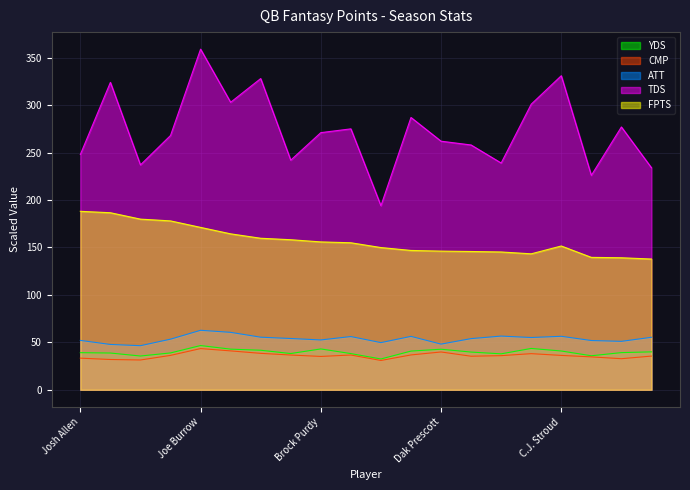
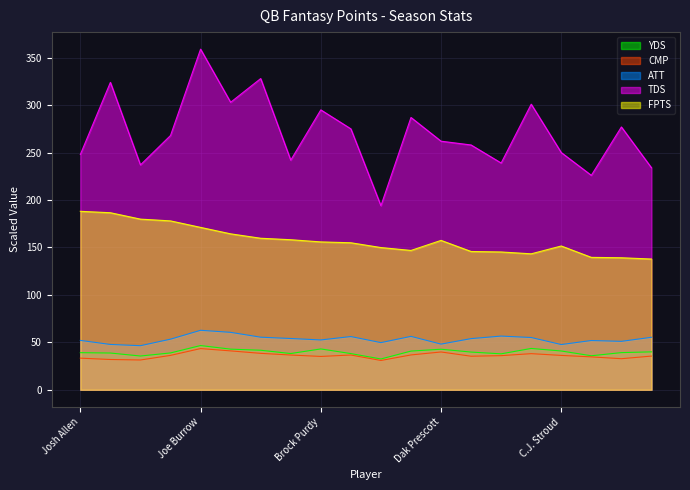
TDS, Brock Purdy: 270 -> 300
FPTS, Dak Prescott: 150 -> 160
ATT, C.J. Stroud: 60 -> 50
TDS, C.J. Stroud: 330 -> 250
